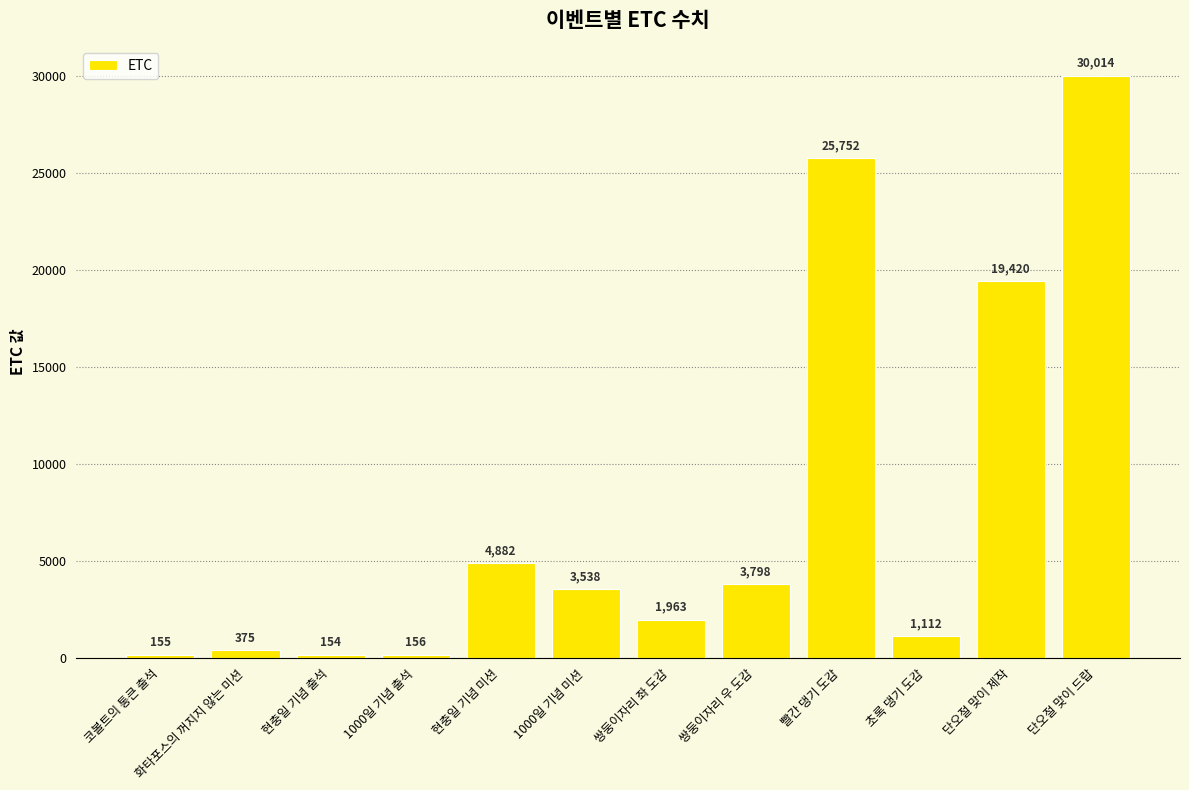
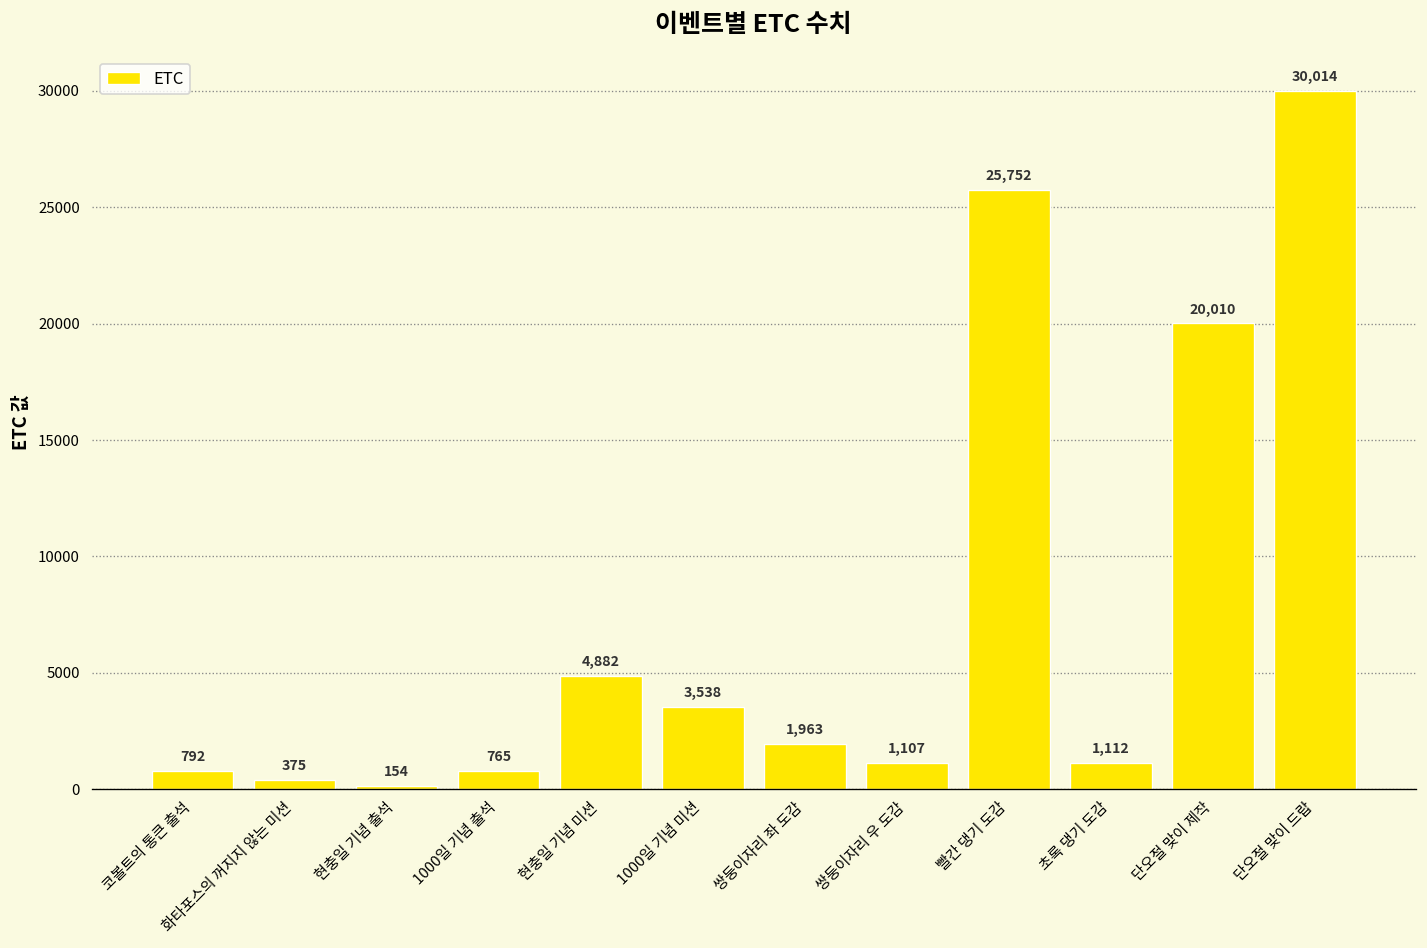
코볼트의 통큰 출석: 155 -> 792
1000일 기념 출석: 156 -> 765
쌍둥이자리 우 도감: 3,798 -> 1,107
단오절 맞이 제작: 19,420 -> 20,010
